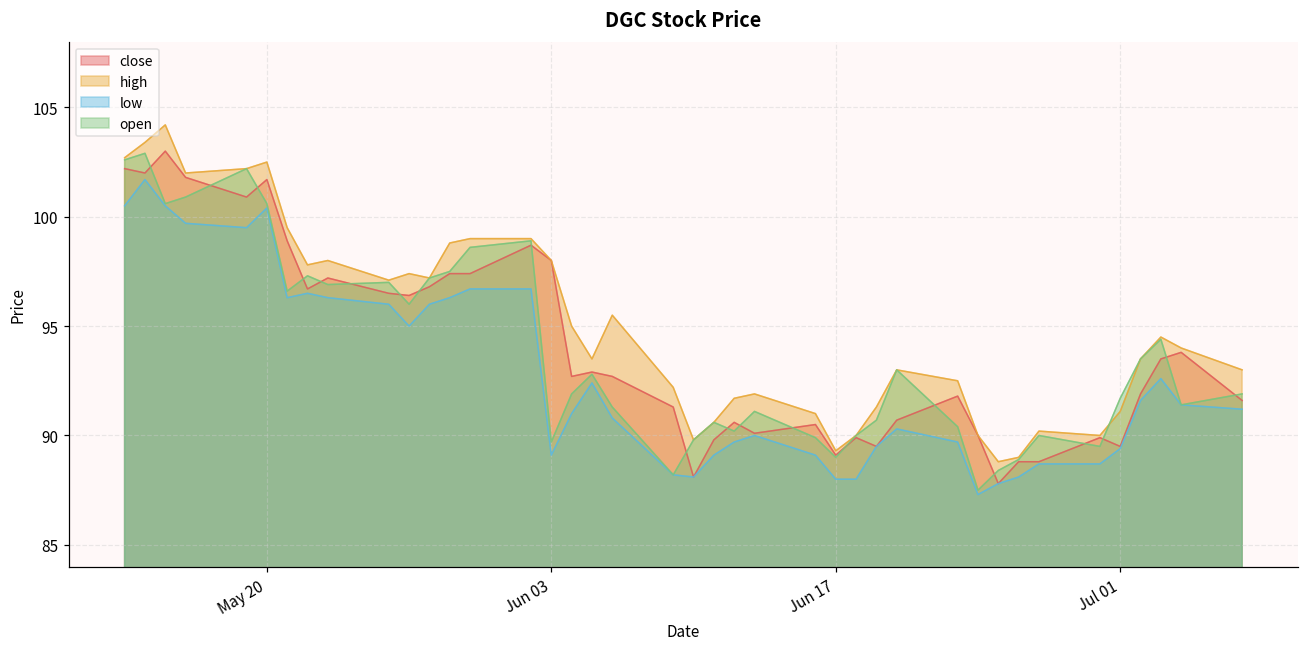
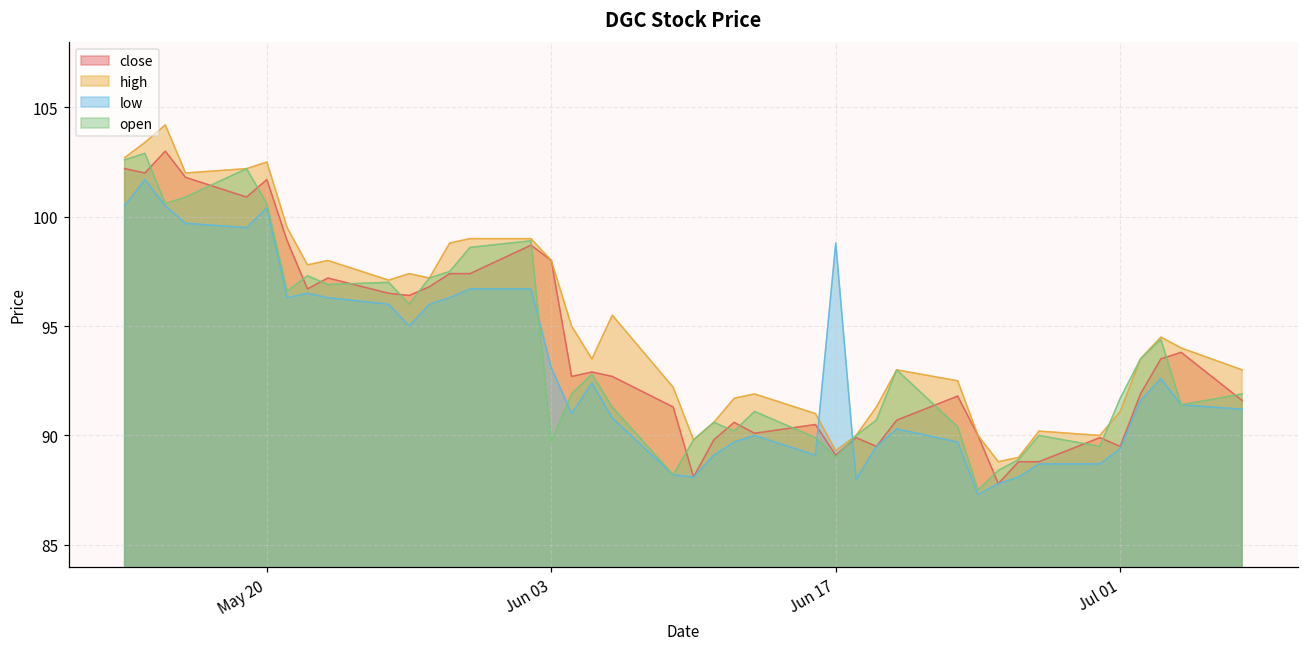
low, Jun 03: 89.1 -> 93.1
low, Jun 17: 88.0 -> 98.8
